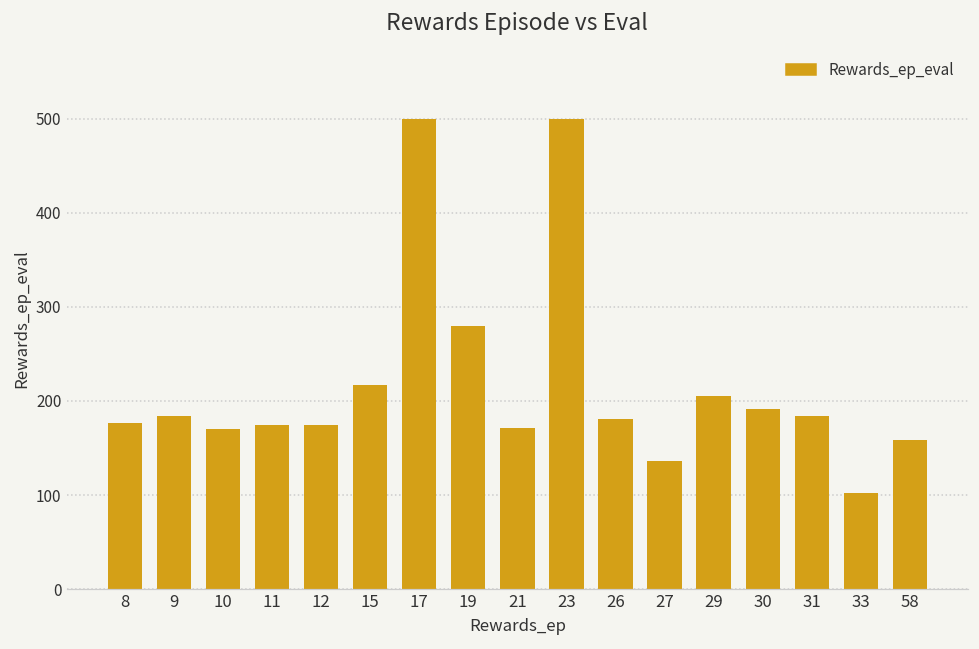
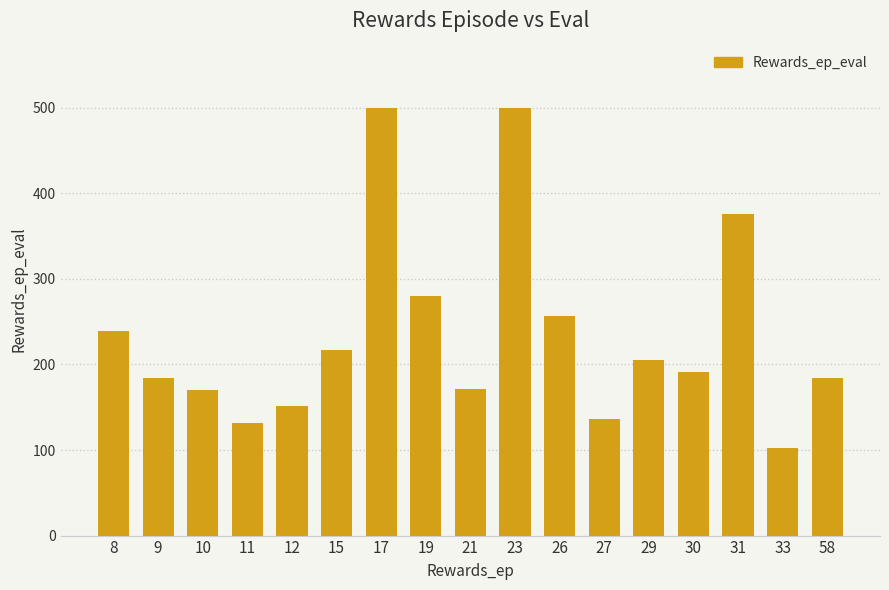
8: 180 -> 240
11: 170 -> 130
12: 170 -> 150
26: 180 -> 260
31: 180 -> 380
58: 160 -> 180
